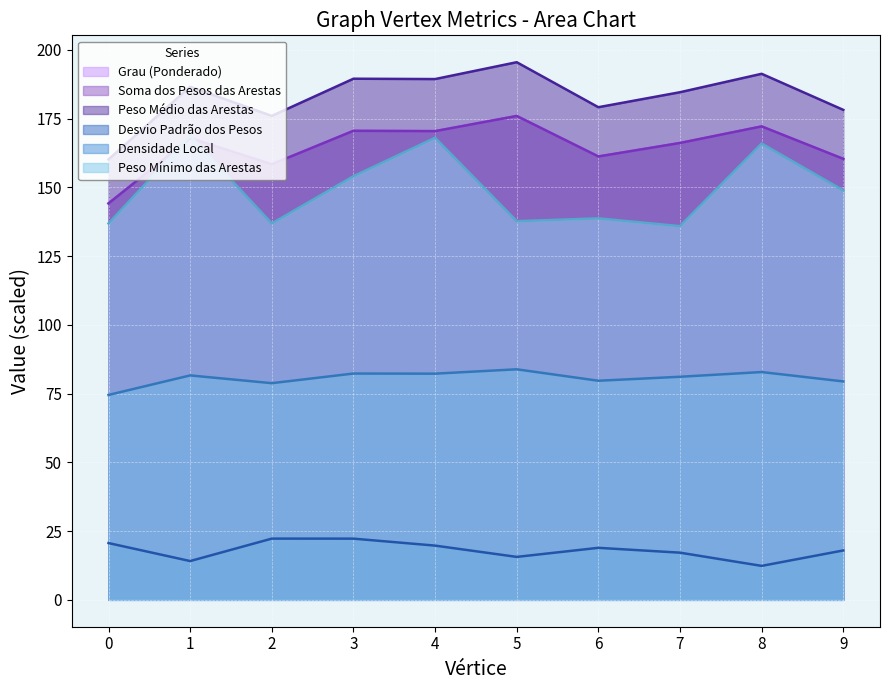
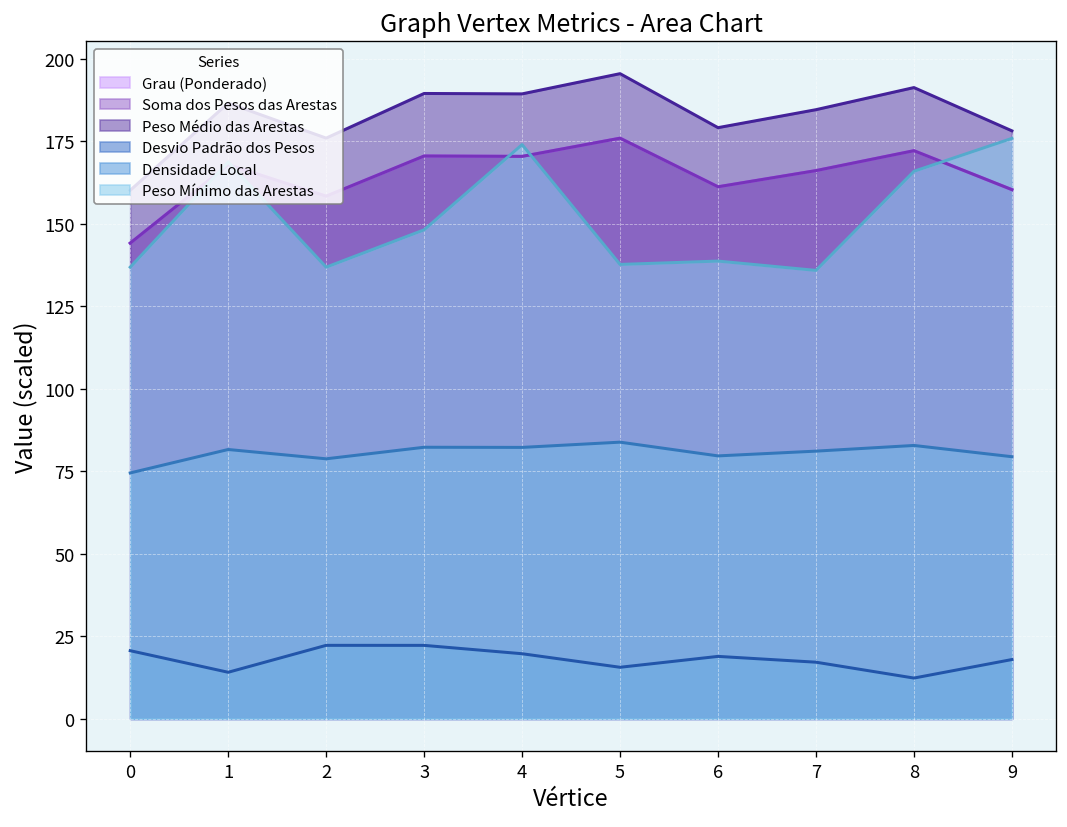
Peso Mínimo das Arestas, 3: 154 -> 148
Peso Mínimo das Arestas, 4: 168 -> 174
Peso Mínimo das Arestas, 9: 149 -> 176
